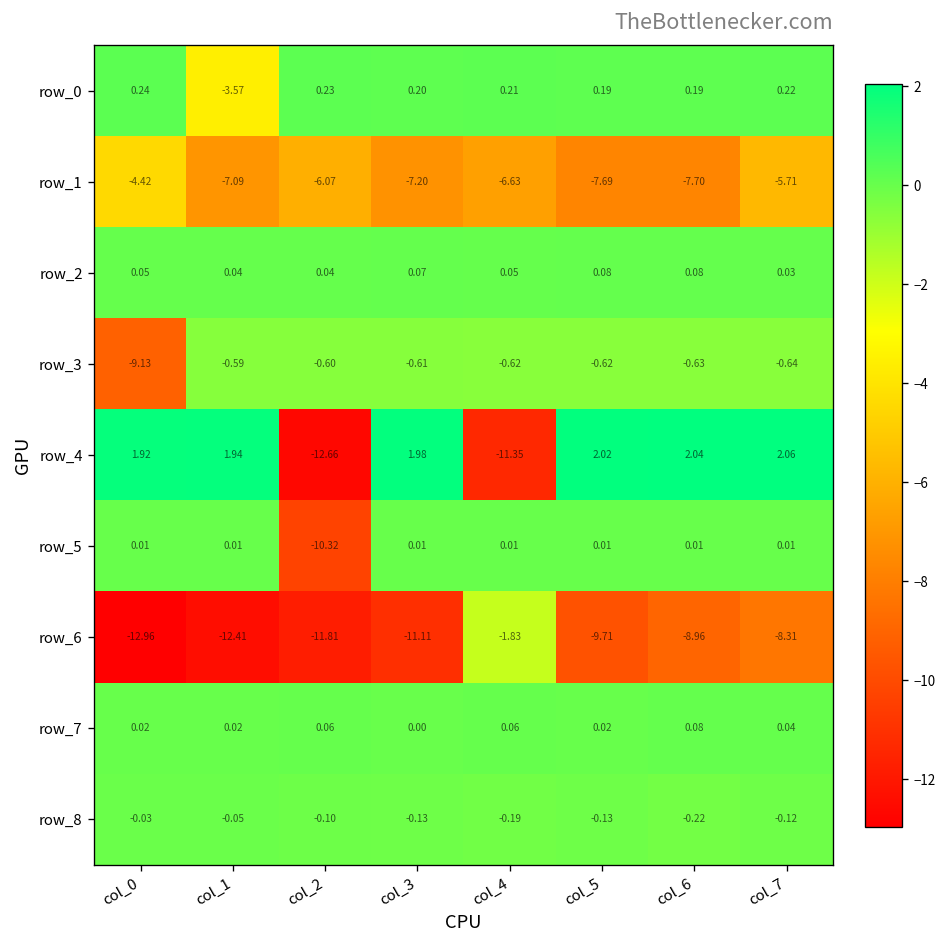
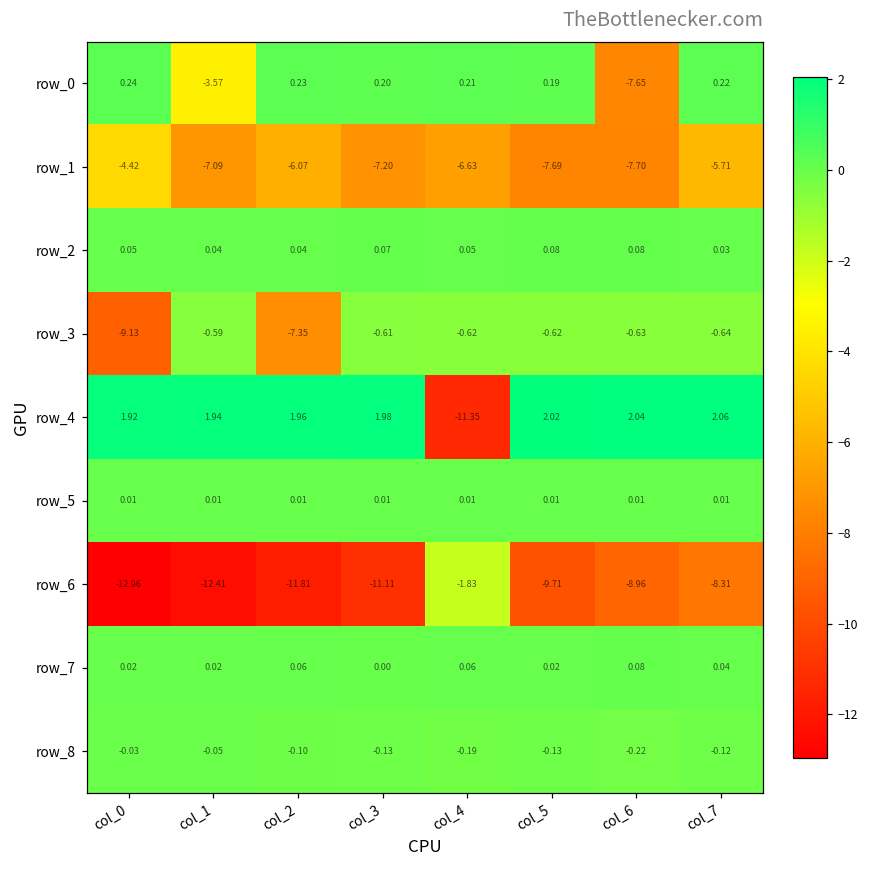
row_0, col_6: 0.19 -> -7.65
row_3, col_2: -0.60 -> -7.35
row_4, col_2: -12.66 -> 1.96
row_5, col_2: -10.32 -> 0.01
